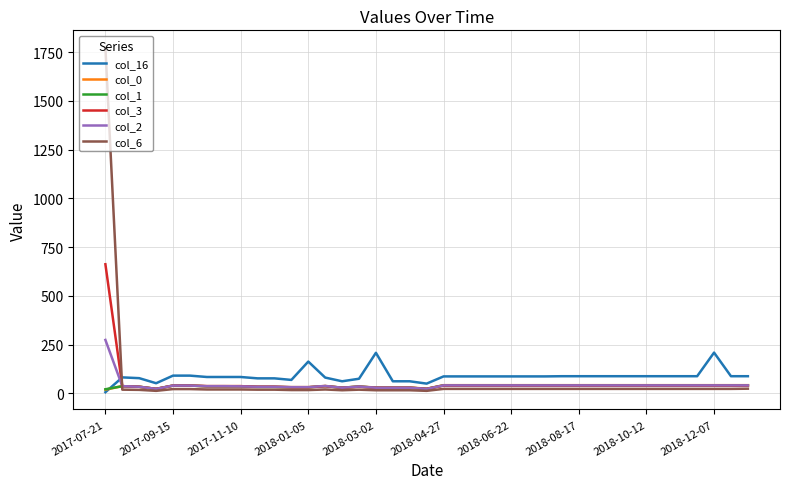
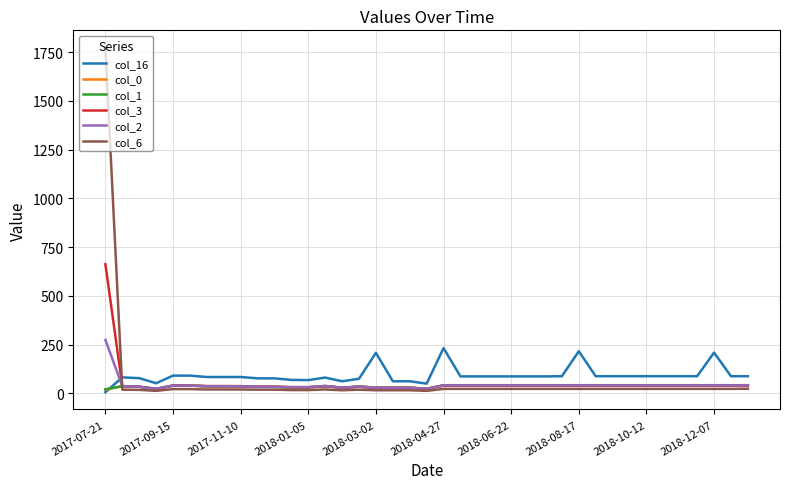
col_16, 2018-01-05: 160 -> 70
col_16, 2018-04-27: 90 -> 230
col_16, 2018-08-17: 90 -> 220
